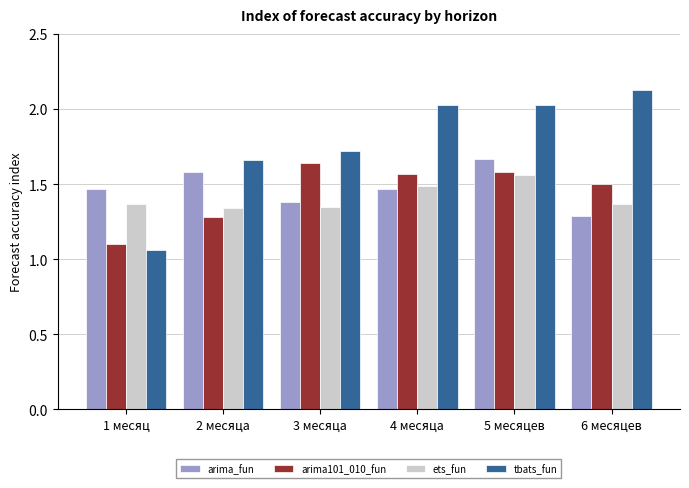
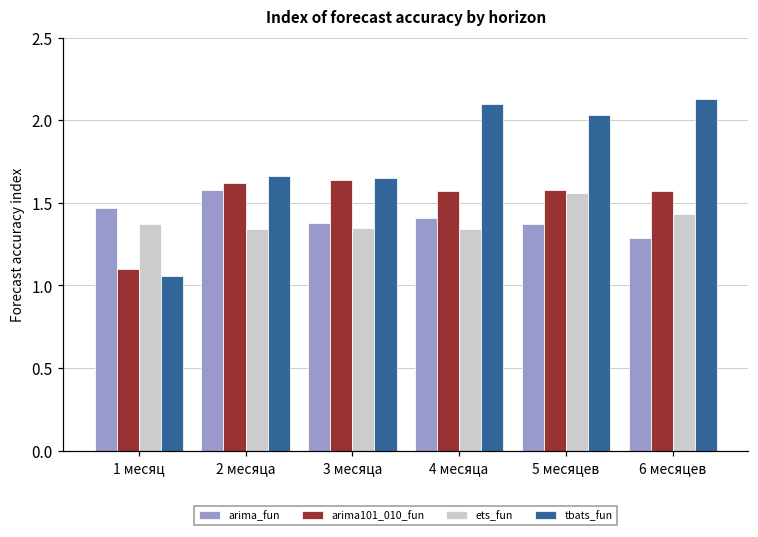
arima101_010_fun, 2 месяца: 1.28 -> 1.62
tbats_fun, 3 месяца: 1.72 -> 1.65
arima_fun, 4 месяца: 1.47 -> 1.41
ets_fun, 4 месяца: 1.49 -> 1.34
tbats_fun, 4 месяца: 2.03 -> 2.10
arima_fun, 5 месяцев: 1.67 -> 1.37
arima101_010_fun, 6 месяцев: 1.50 -> 1.57
ets_fun, 6 месяцев: 1.37 -> 1.43
